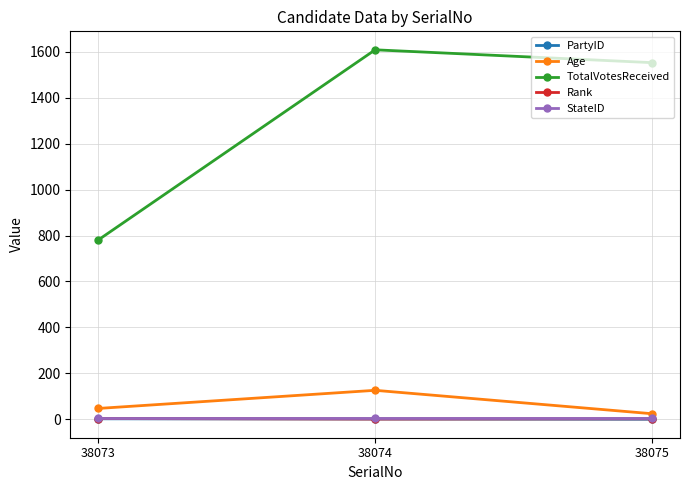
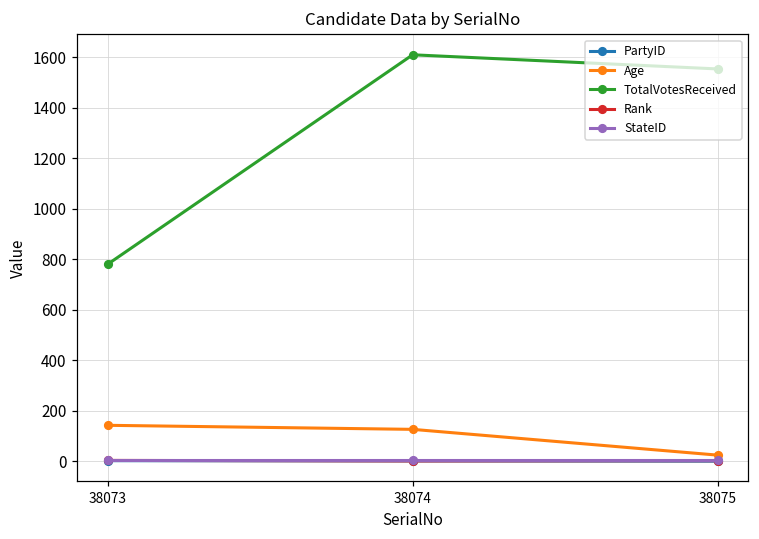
Age, 38073: 50 -> 140
